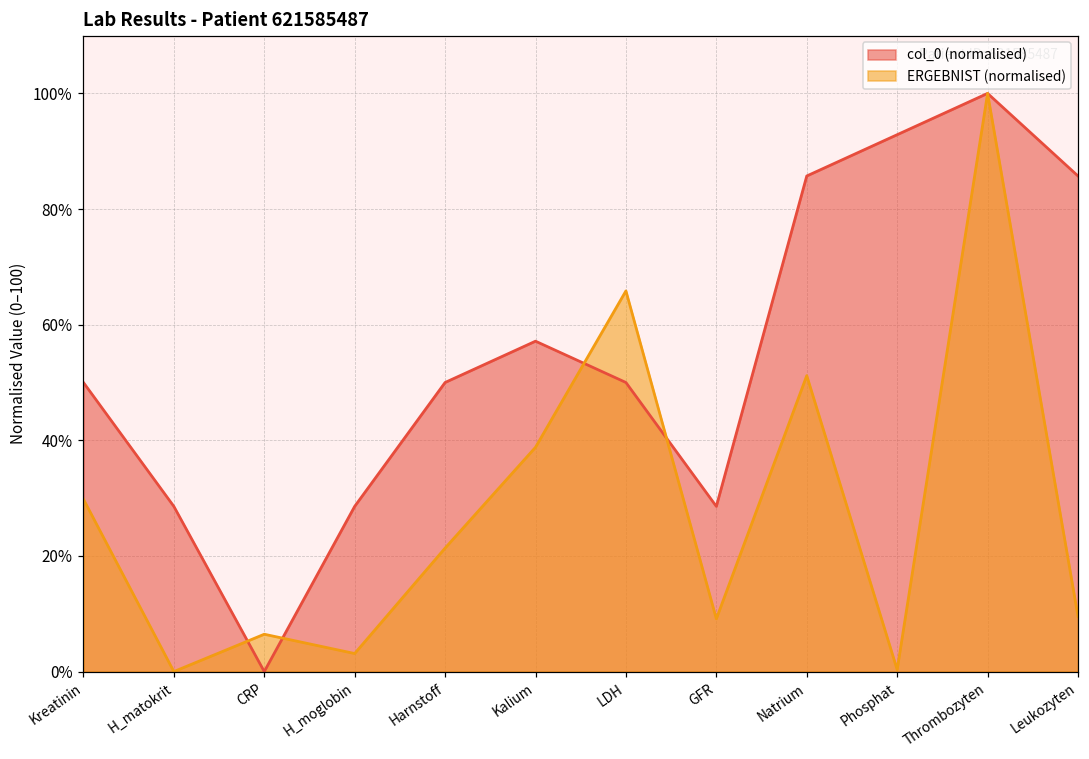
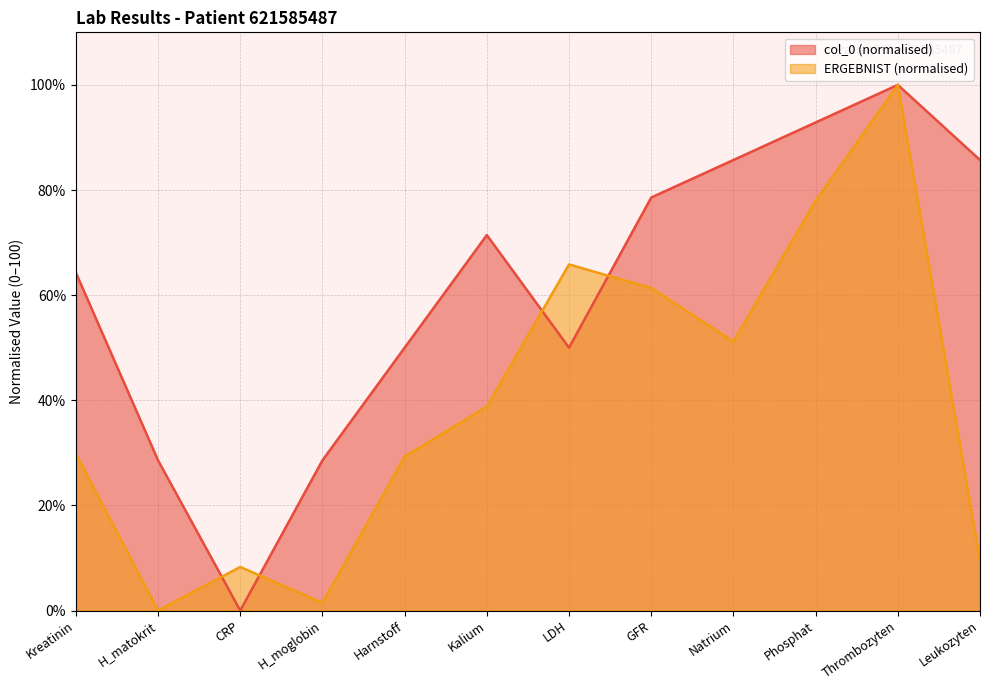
col_0 (normalised), Kreatinin: 50% -> 64%
ERGEBNIST (normalised), CRP: 6% -> 8%
ERGEBNIST (normalised), H_moglobin: 3% -> 1%
ERGEBNIST (normalised), Harnstoff: 21% -> 29%
col_0 (normalised), Kalium: 57% -> 71%
col_0 (normalised), GFR: 29% -> 79%
ERGEBNIST (normalised), GFR: 9% -> 61%
ERGEBNIST (normalised), Phosphat: 0% -> 78%
